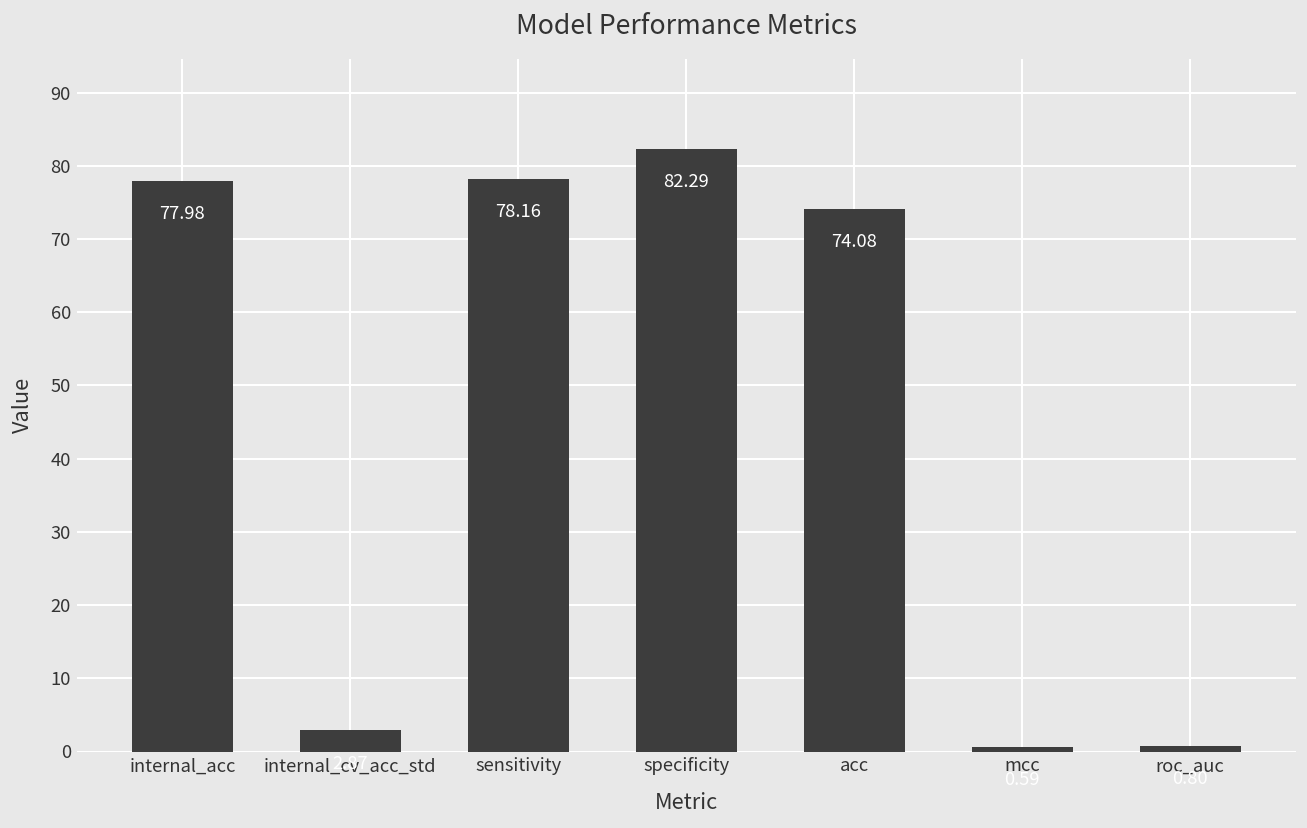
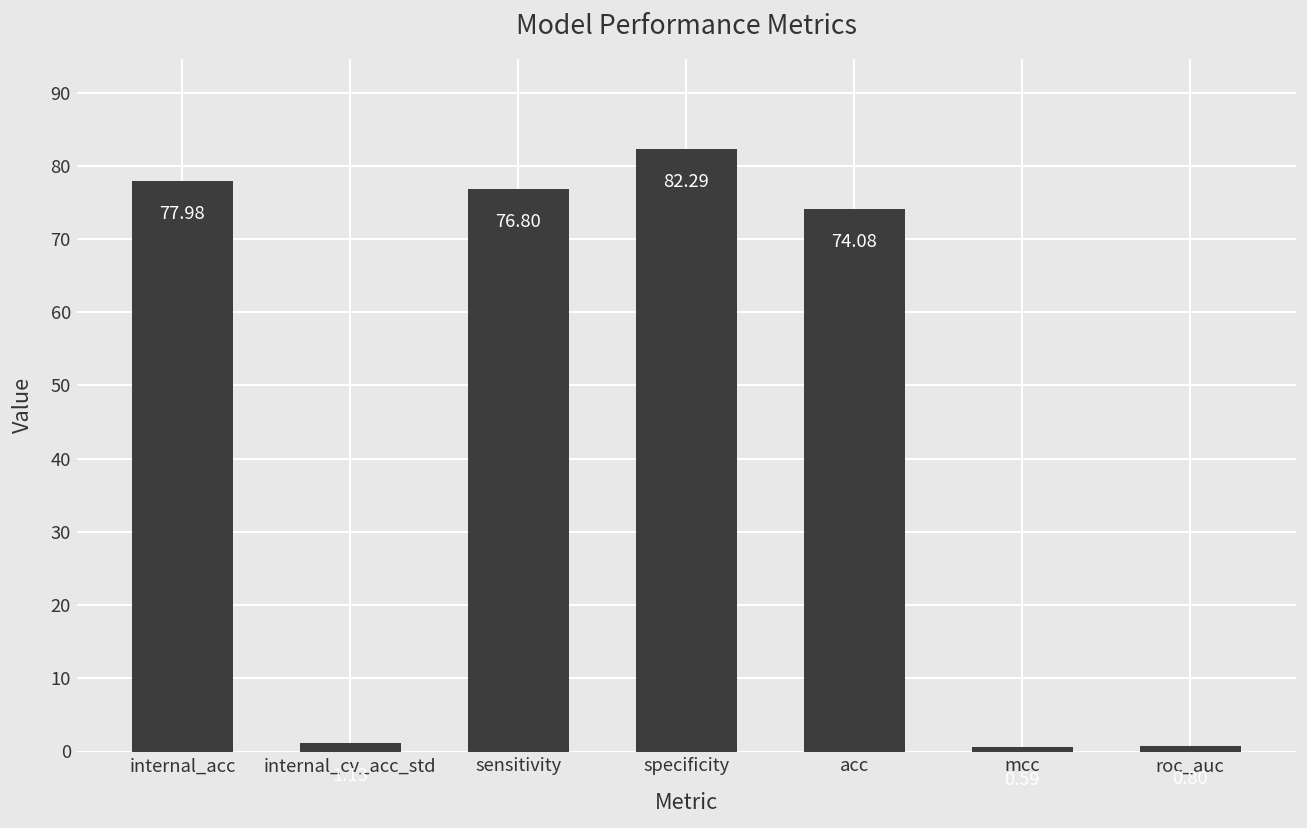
internal_cv_acc_std: 3 -> 1
sensitivity: 78.16 -> 76.80
